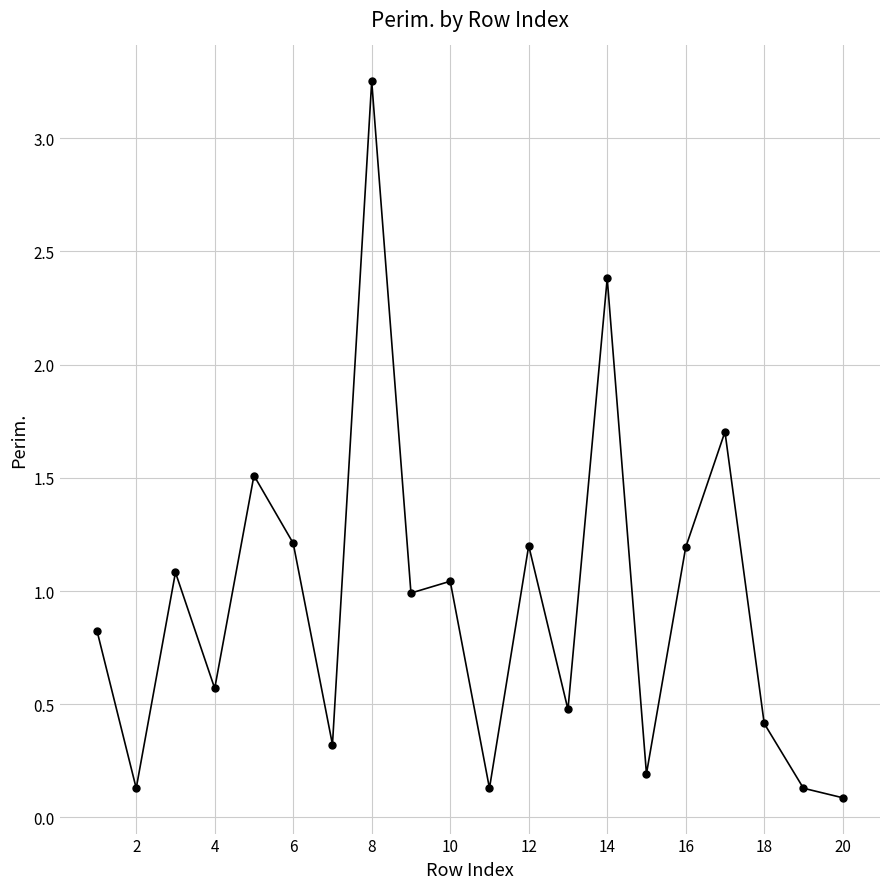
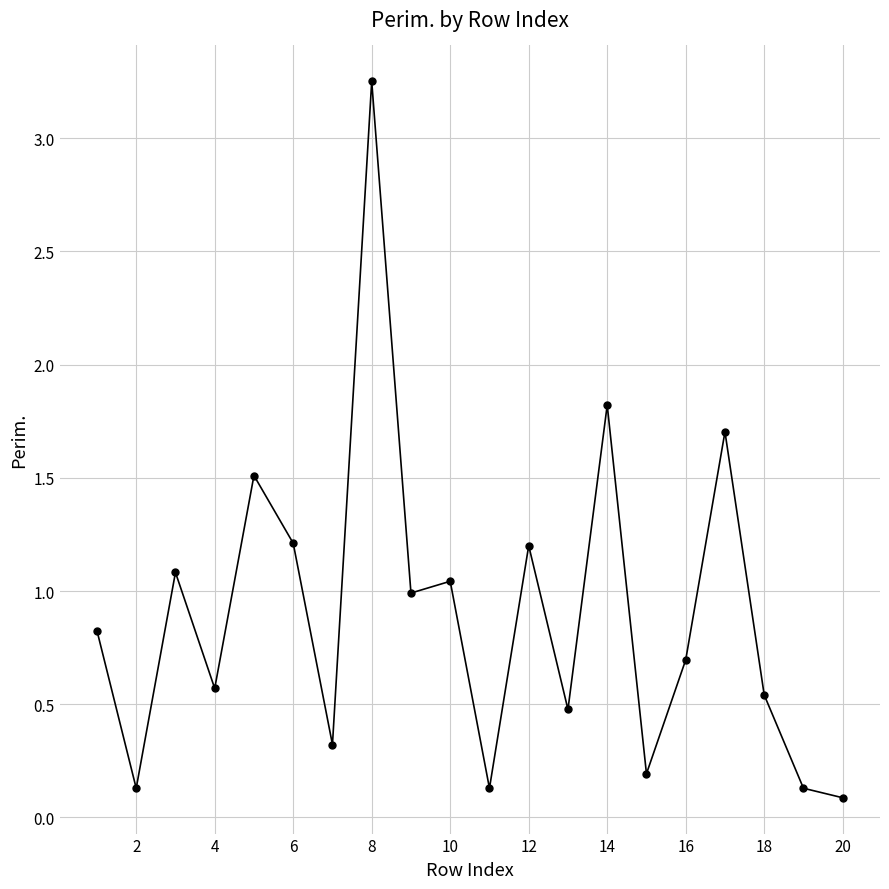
14: 2.38 -> 1.82
16: 1.19 -> 0.70
18: 0.42 -> 0.54
